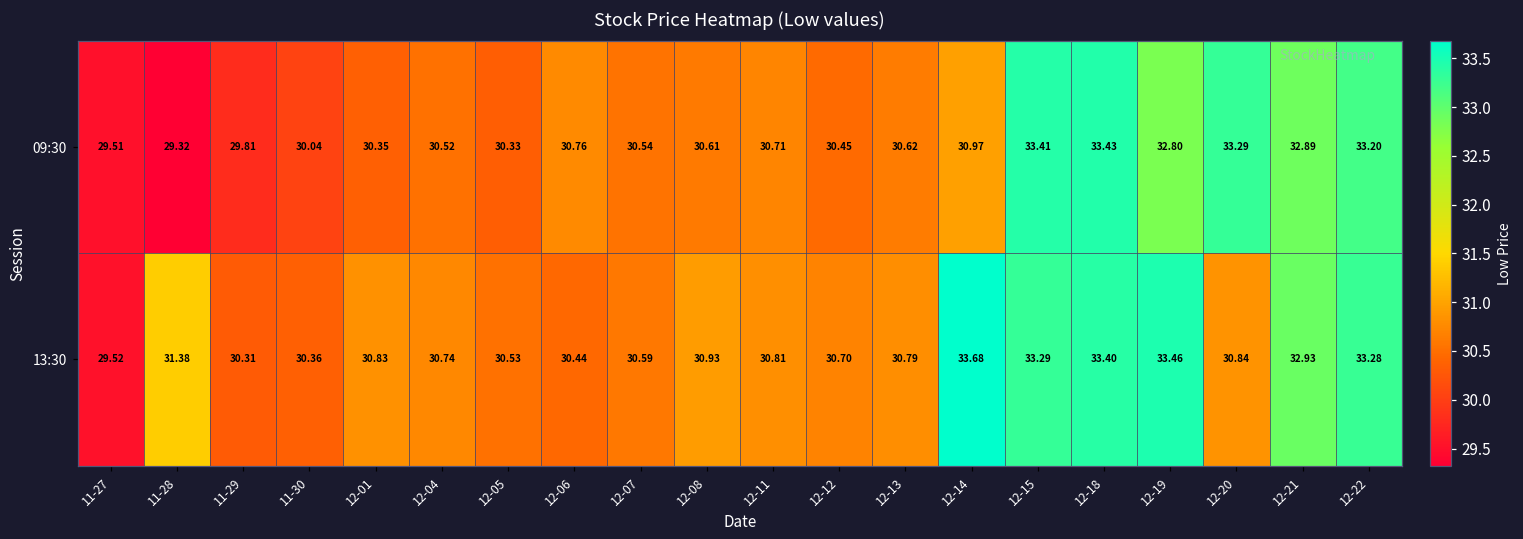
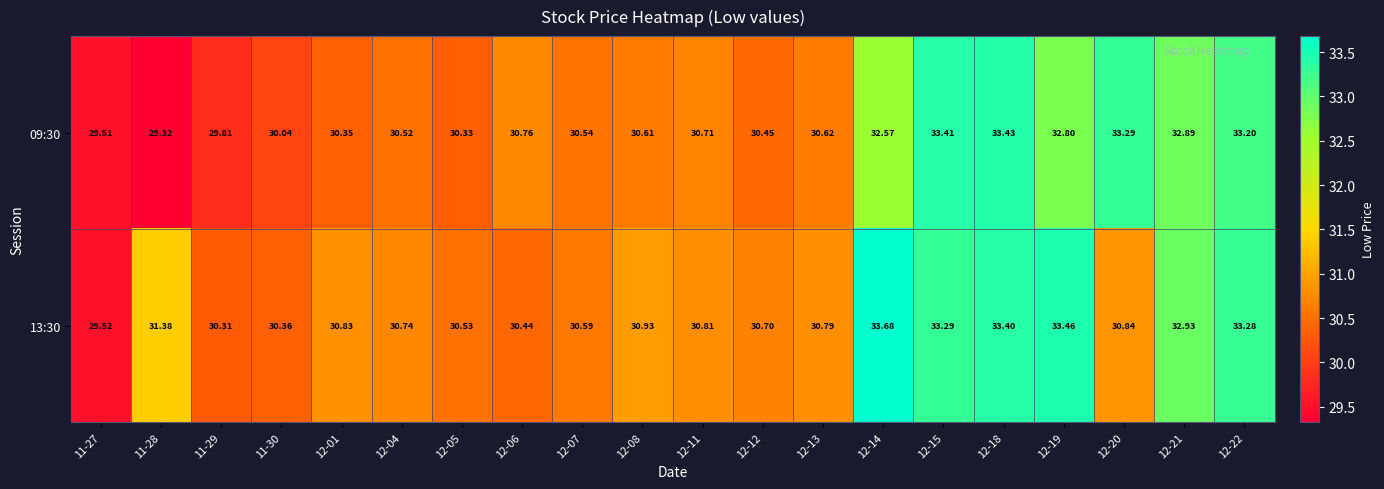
09:30, 12-14: 30.97 -> 32.57
